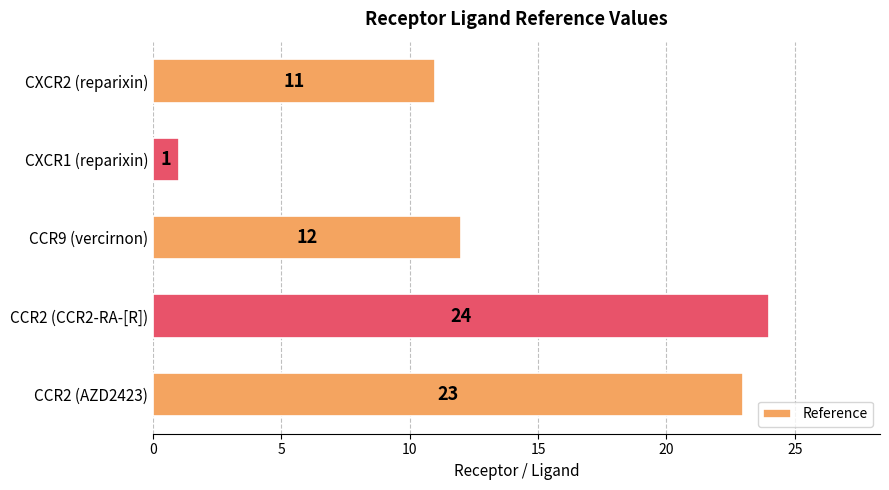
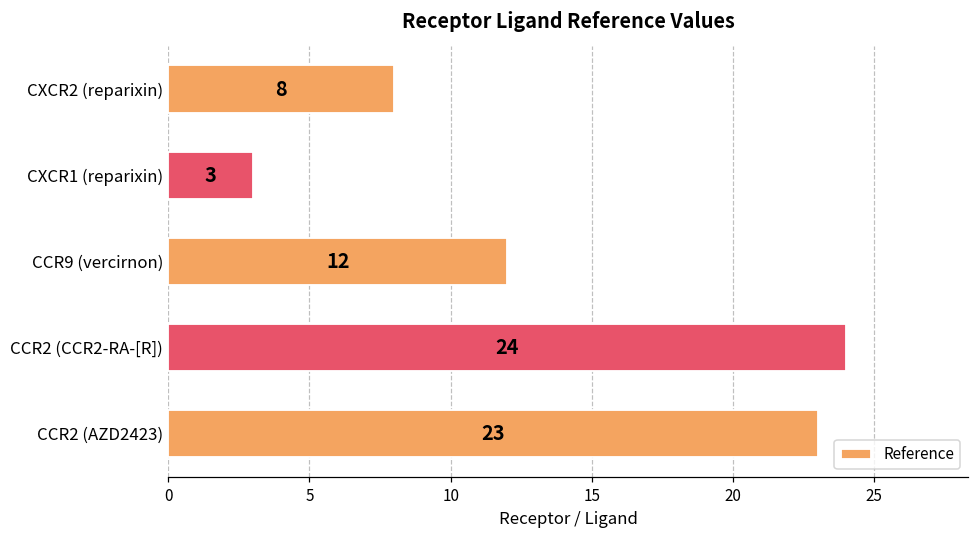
CXCR2 (reparixin): 11 -> 8
CXCR1 (reparixin): 1 -> 3
